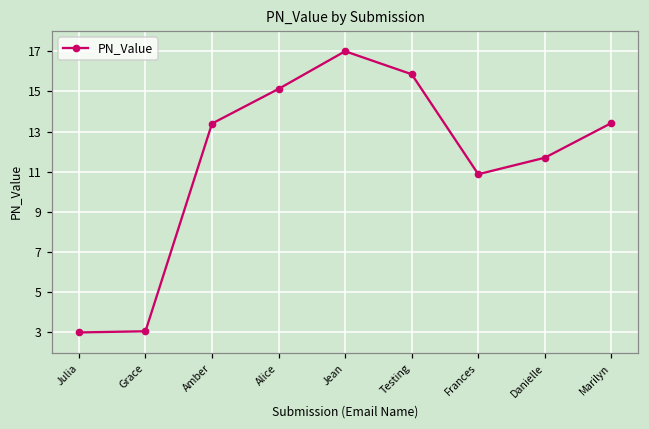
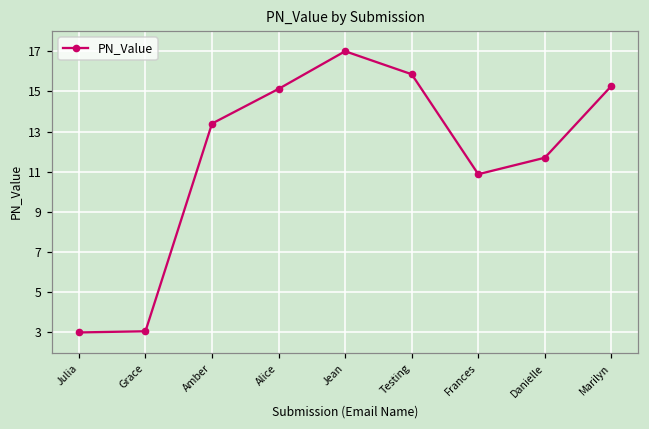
Marilyn: 13.4 -> 15.3
